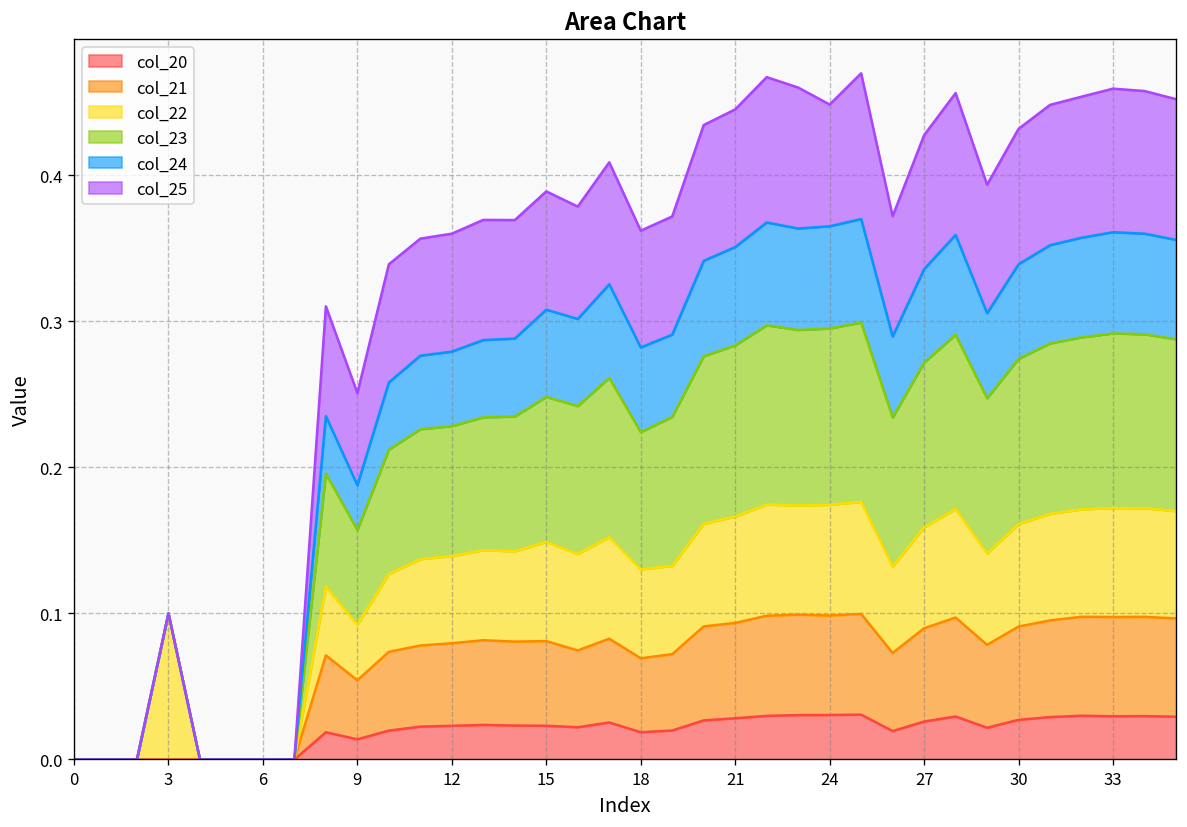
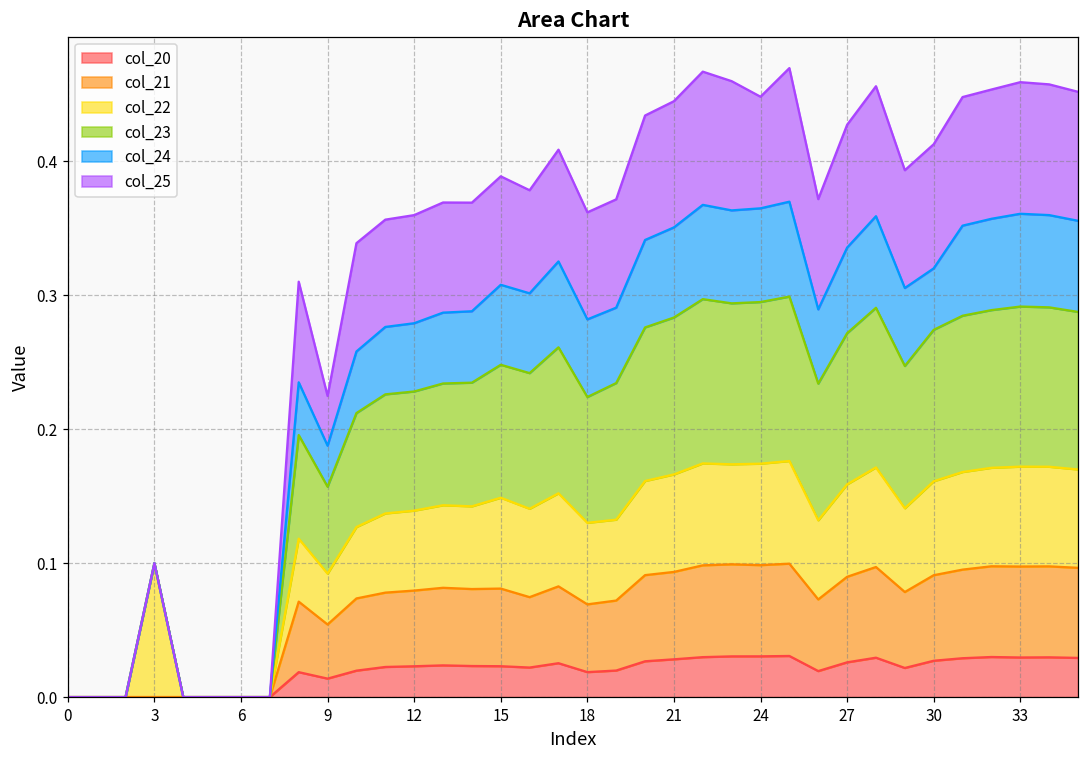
col_25, 9: 0.063 -> 0.037
col_24, 30: 0.065 -> 0.046
